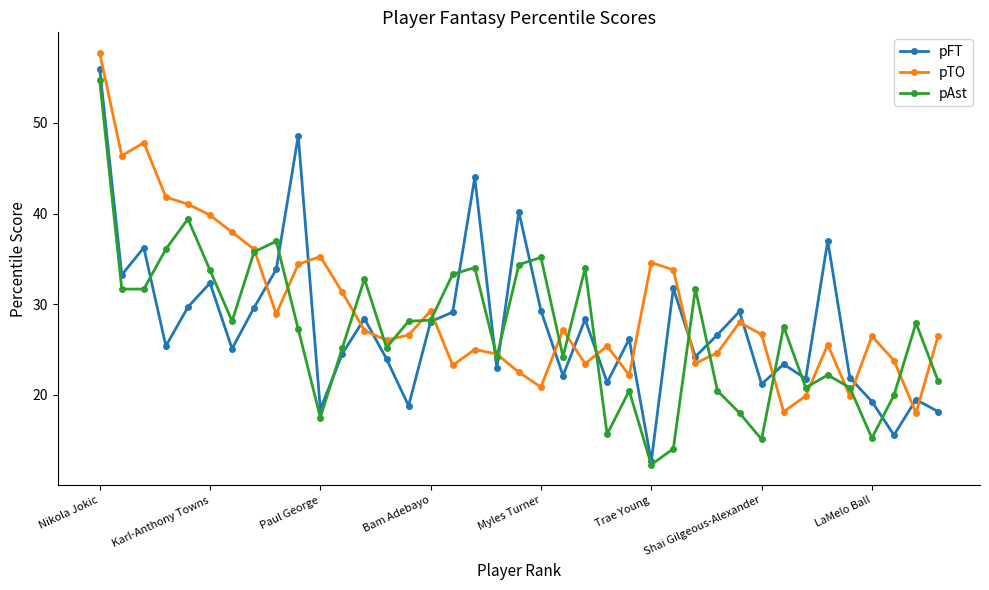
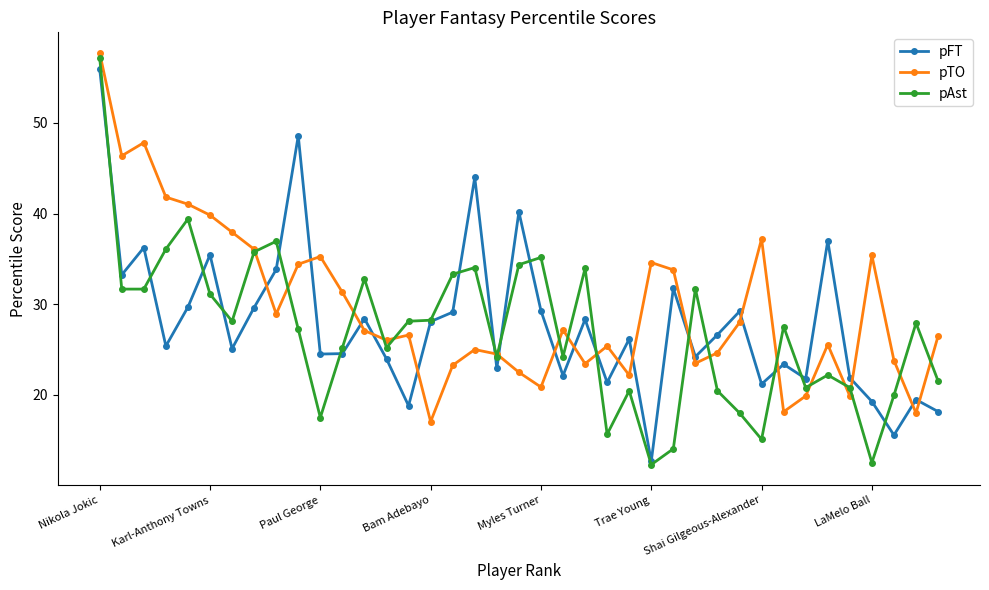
pAst, Nikola Jokic: 55 -> 57
pFT, Karl-Anthony Towns: 32 -> 35
pAst, Karl-Anthony Towns: 34 -> 31
pFT, Paul George: 18 -> 25
pTO, Bam Adebayo: 29 -> 17
pTO, Shai Gilgeous-Alexander: 27 -> 37
pTO, LaMelo Ball: 26 -> 35
pAst, LaMelo Ball: 15 -> 13
